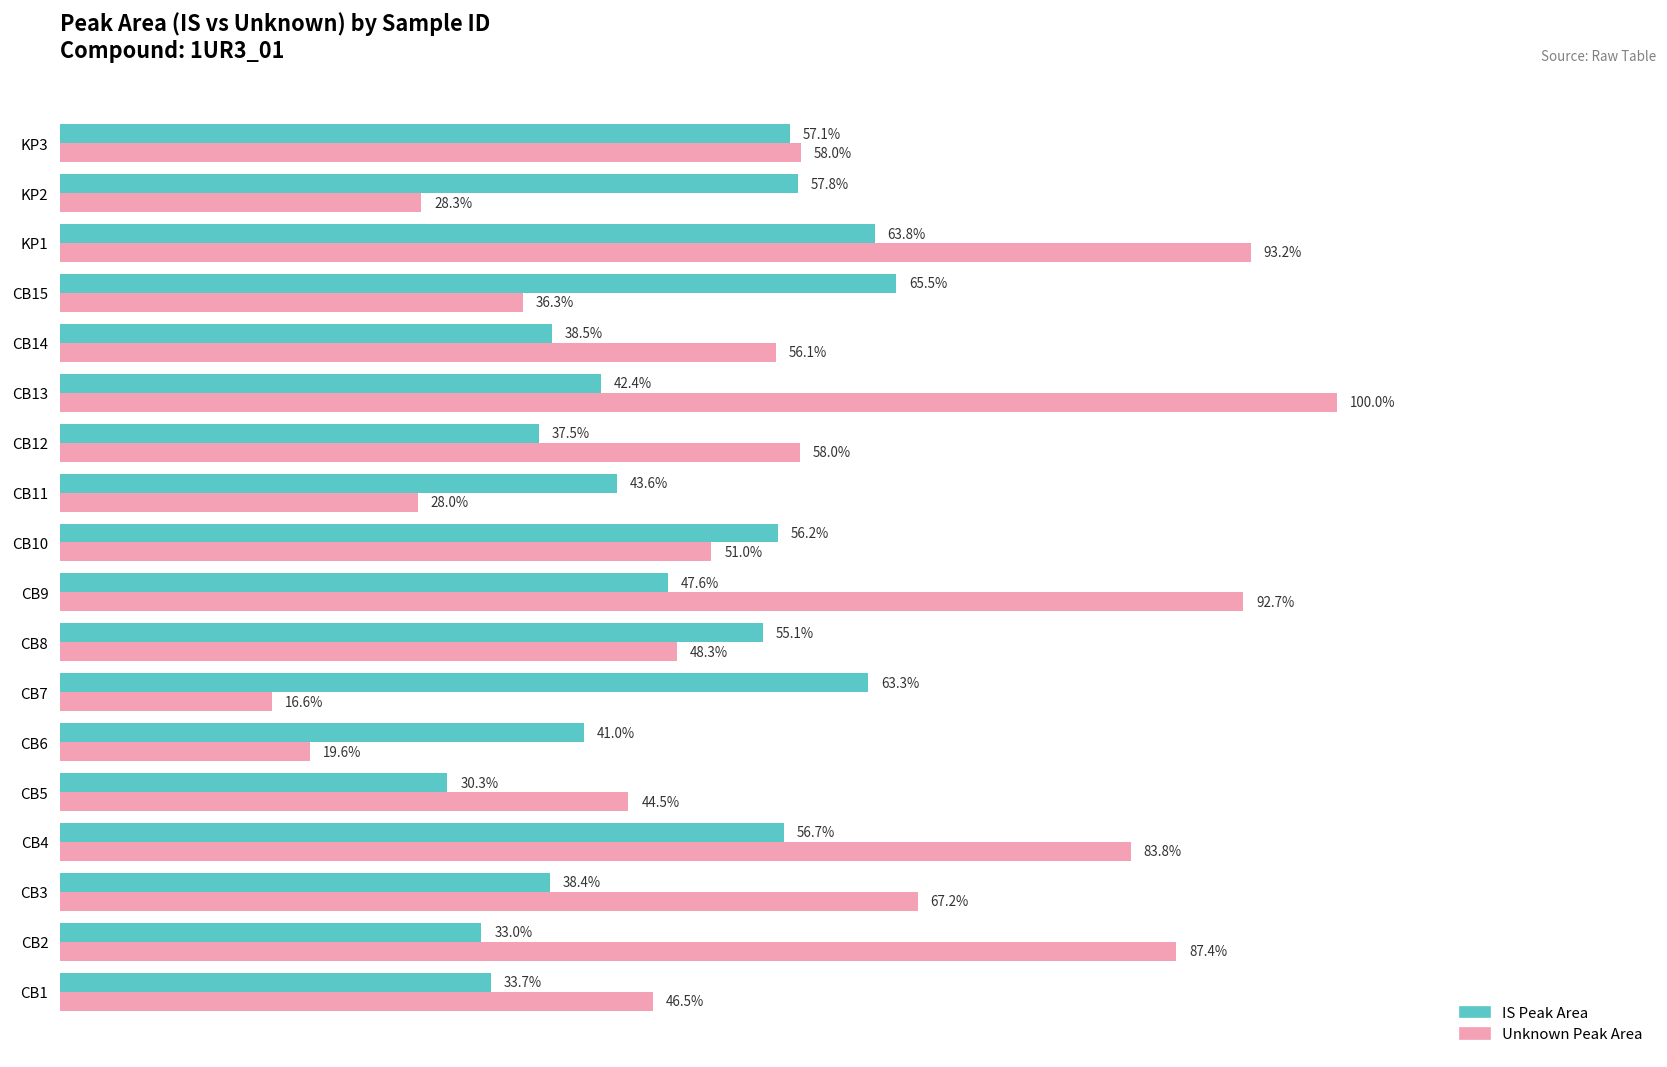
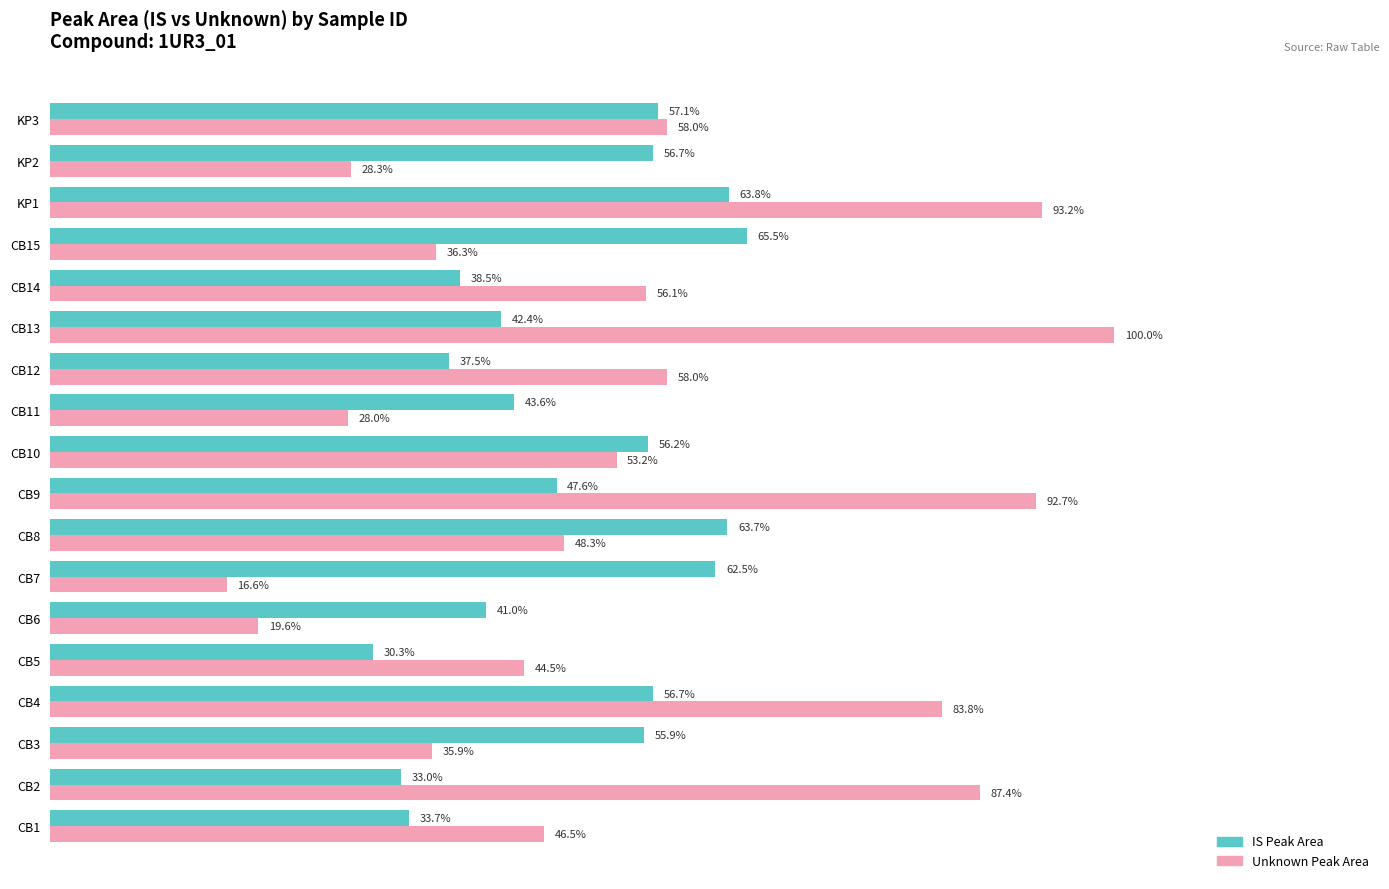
IS Peak Area, KP2: 57.8% -> 56.7%
Unknown Peak Area, CB10: 51.0% -> 53.2%
IS Peak Area, CB8: 55.1% -> 63.7%
IS Peak Area, CB7: 63.3% -> 62.5%
IS Peak Area, CB3: 38.4% -> 55.9%
Unknown Peak Area, CB3: 67.2% -> 35.9%
